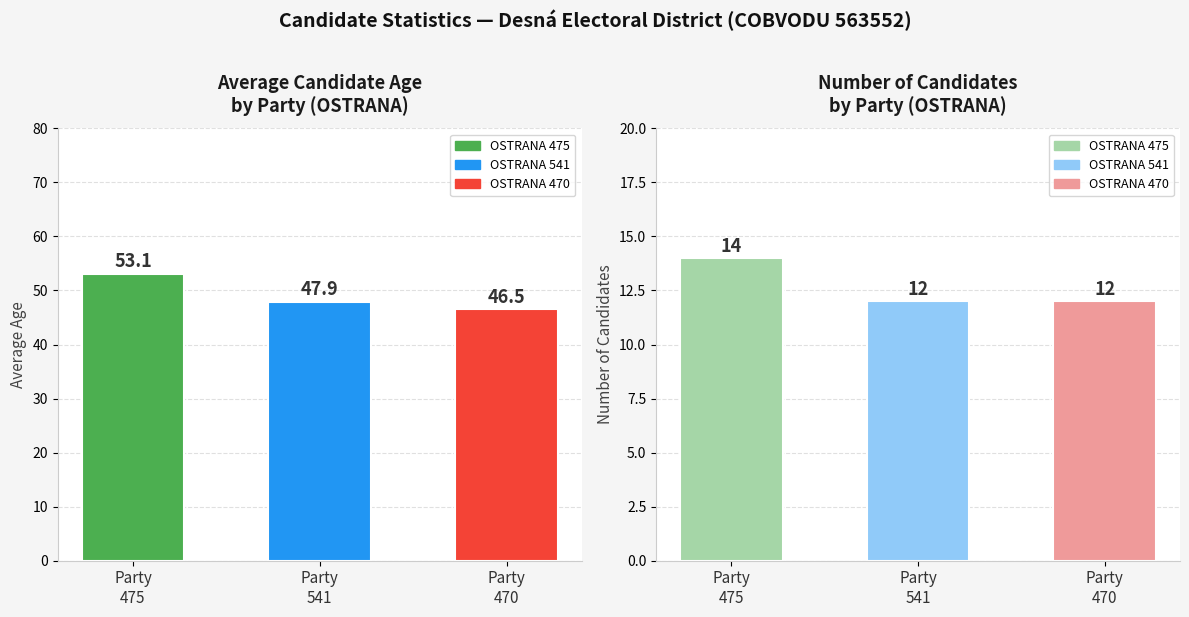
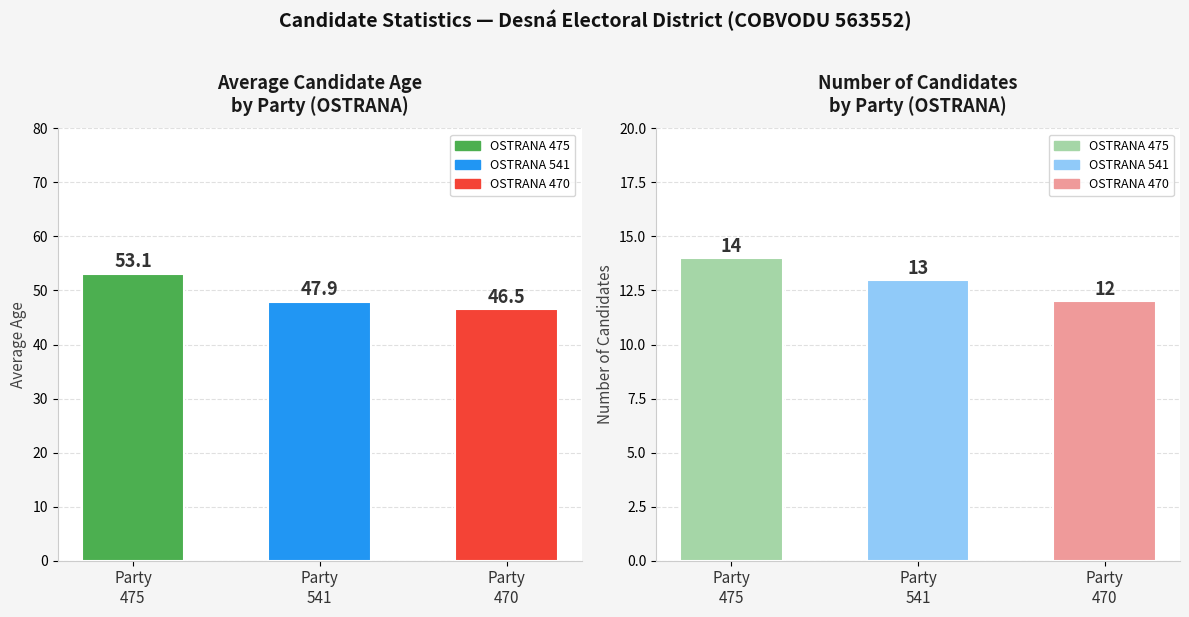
Number of Candidates by Party (OSTRANA), Party 541: 12 -> 13
